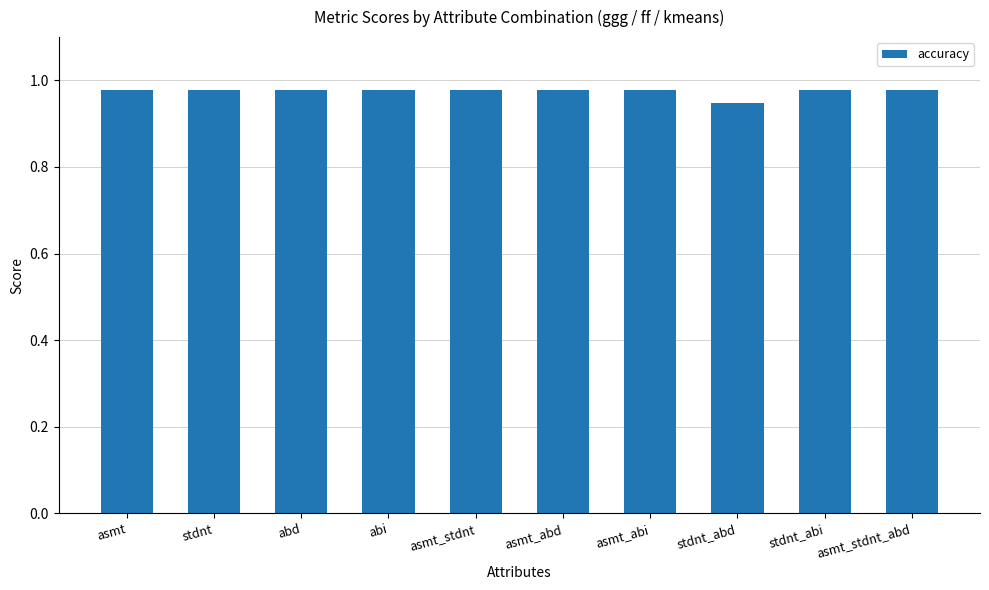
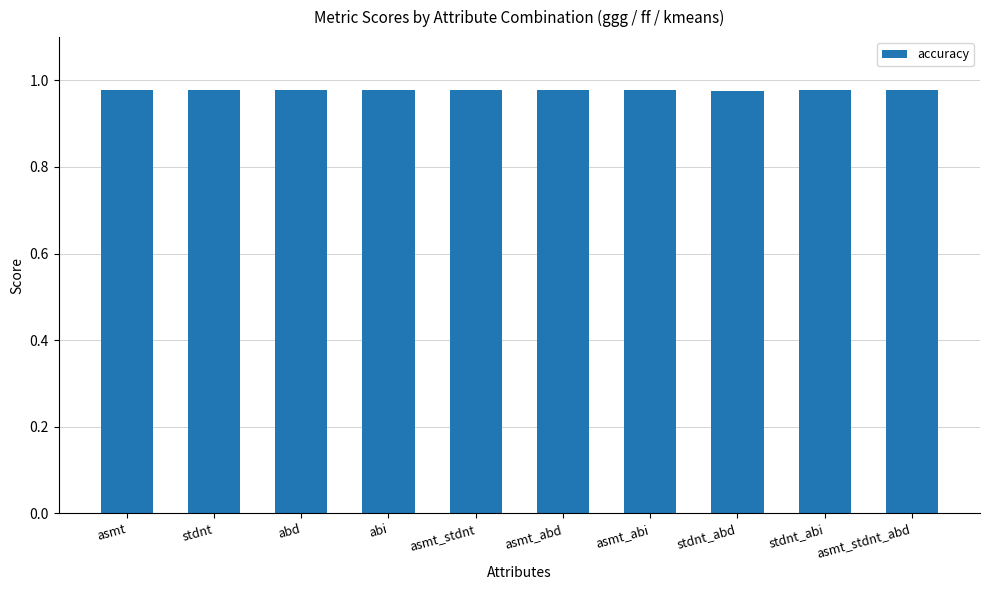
stdnt_abd: 0.95 -> 0.98
